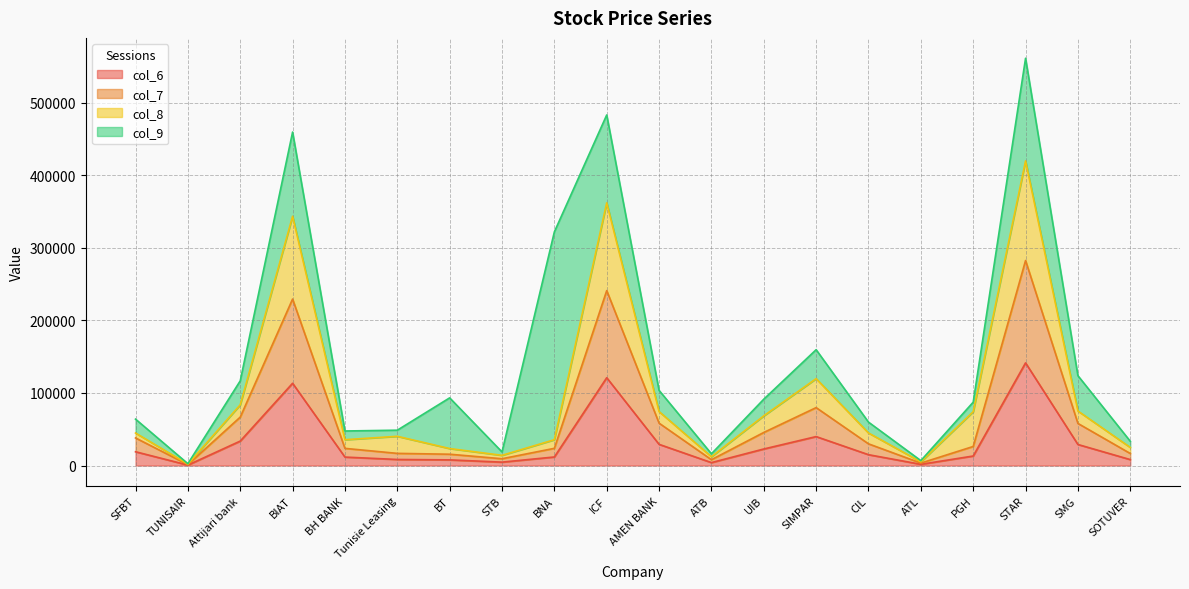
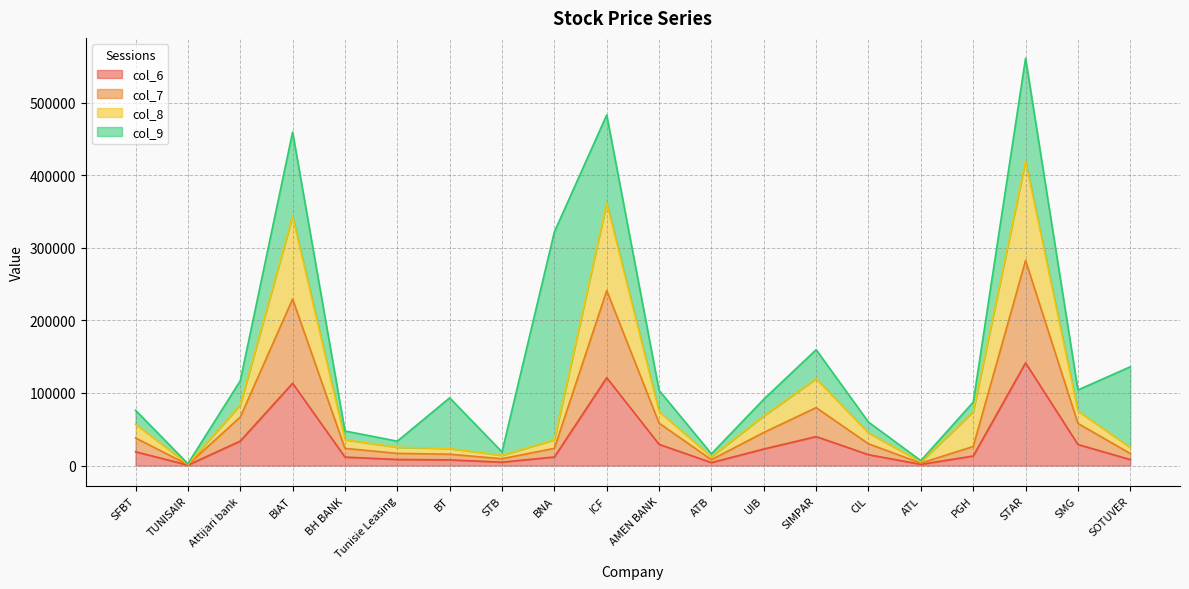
col_8, SFBT: 10000 -> 20000
col_8, Tunisie Leasing: 20000 -> 10000
col_9, SMG: 50000 -> 30000
col_9, SOTUVER: 10000 -> 110000
